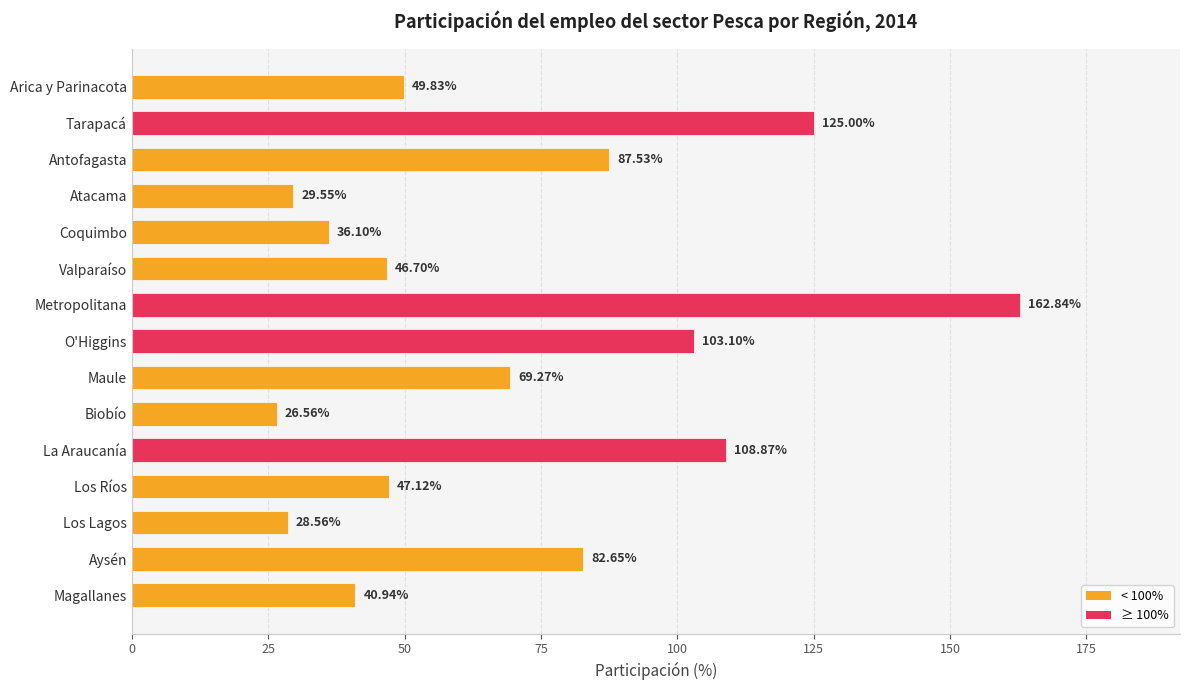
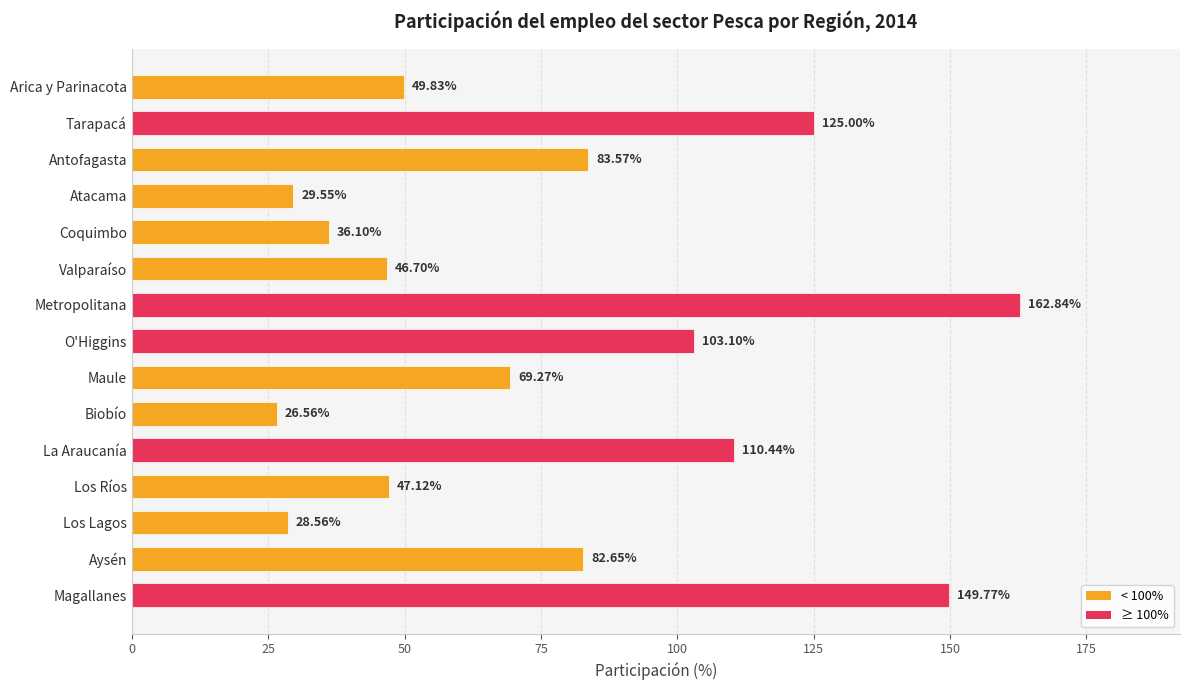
Antofagasta: 87.53% -> 83.57%
La Araucanía: 108.87% -> 110.44%
Magallanes: 40.94% -> 149.77%
